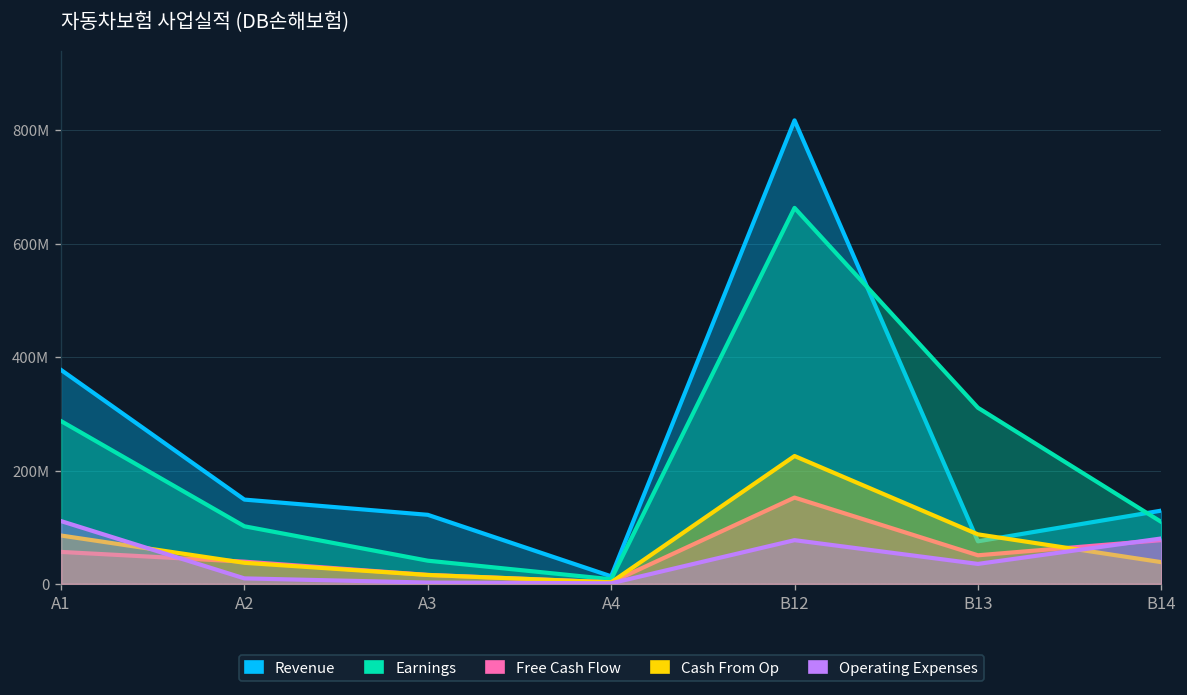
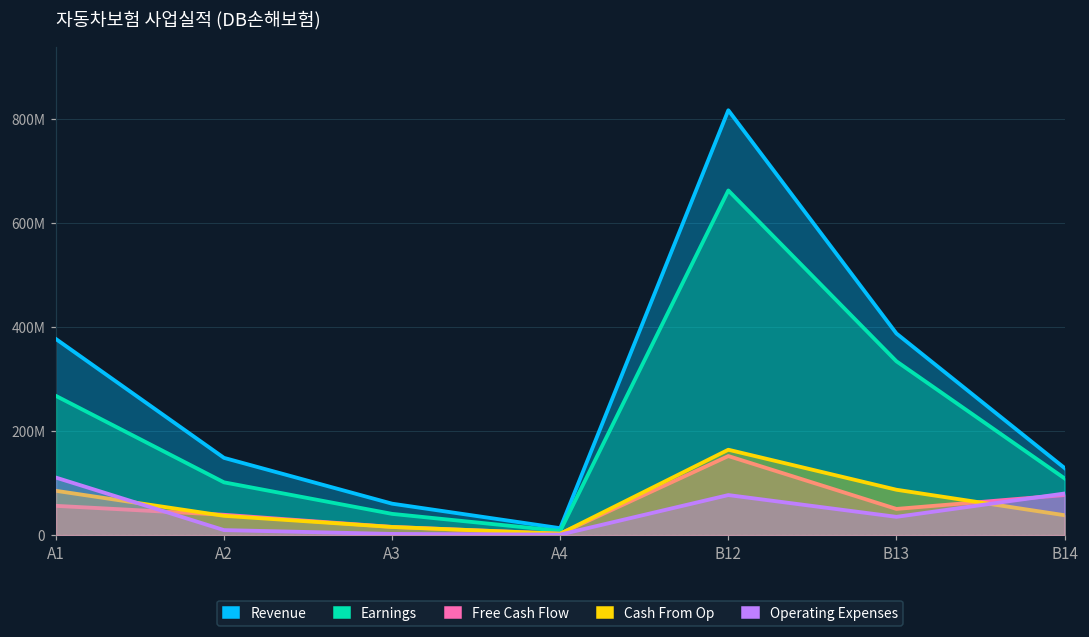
Earnings, A1: 290000000 -> 270000000
Revenue, A3: 120000000 -> 60000000
Cash From Op, B12: 230000000 -> 160000000
Revenue, B13: 80000000 -> 390000000
Earnings, B13: 310000000 -> 330000000
